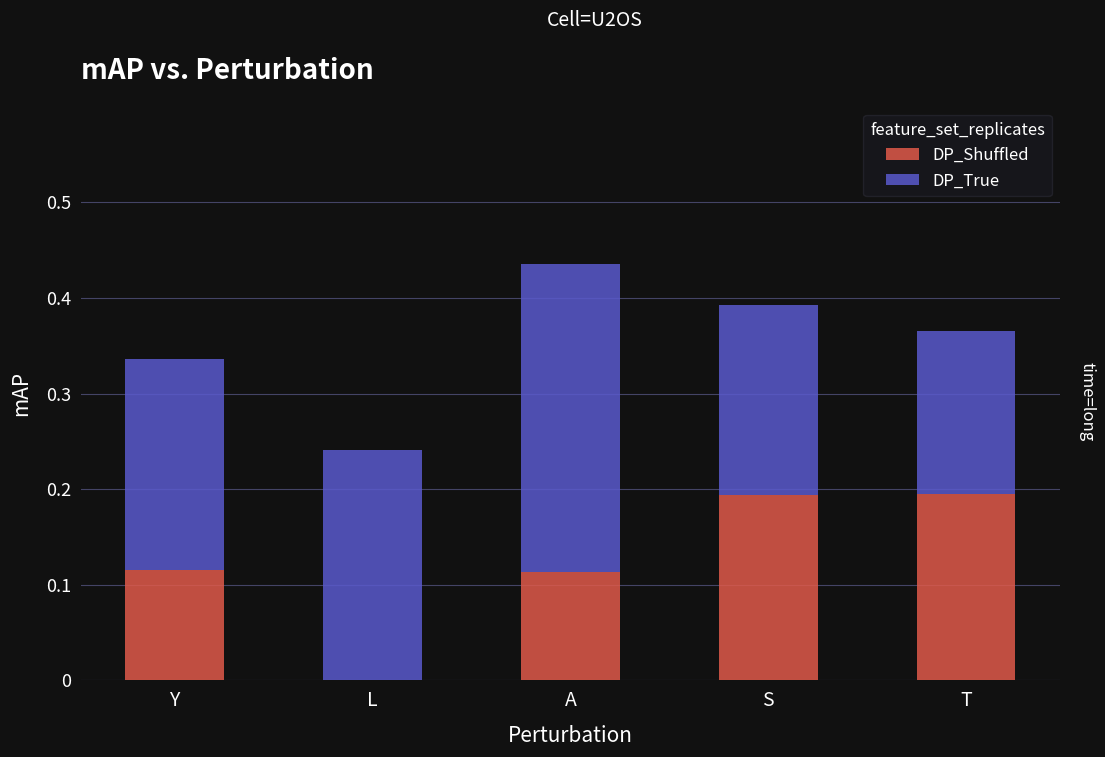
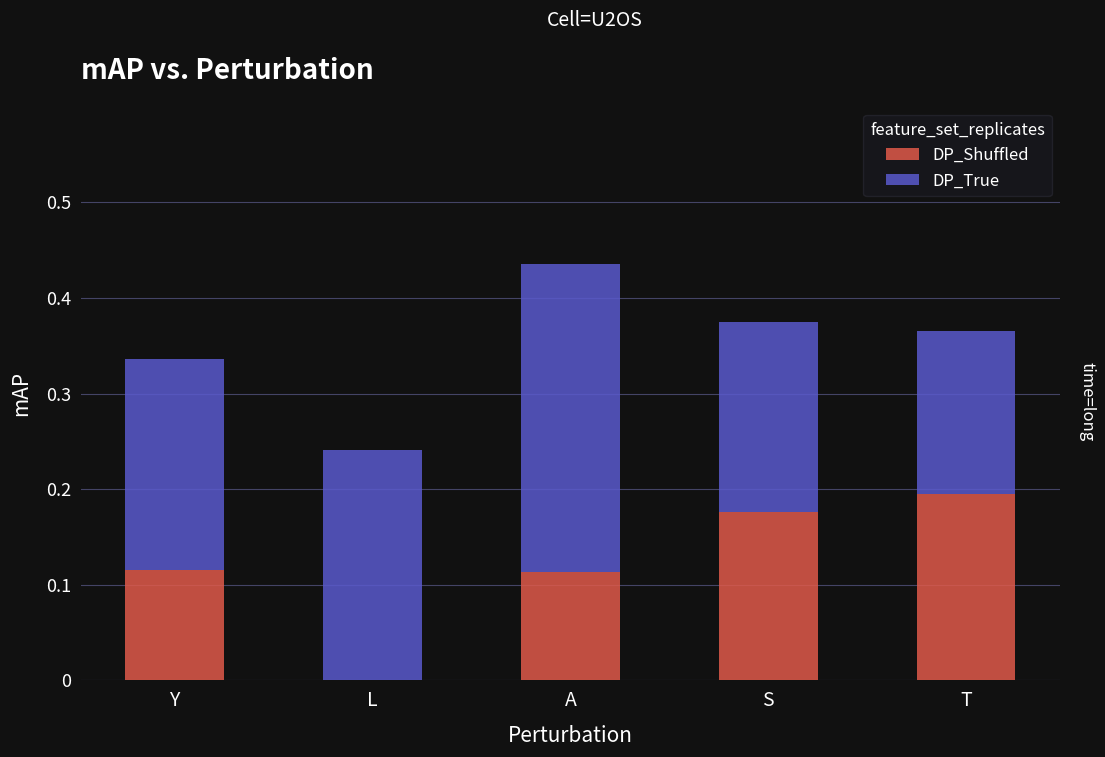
DP_Shuffled, S: 0.19 -> 0.18
